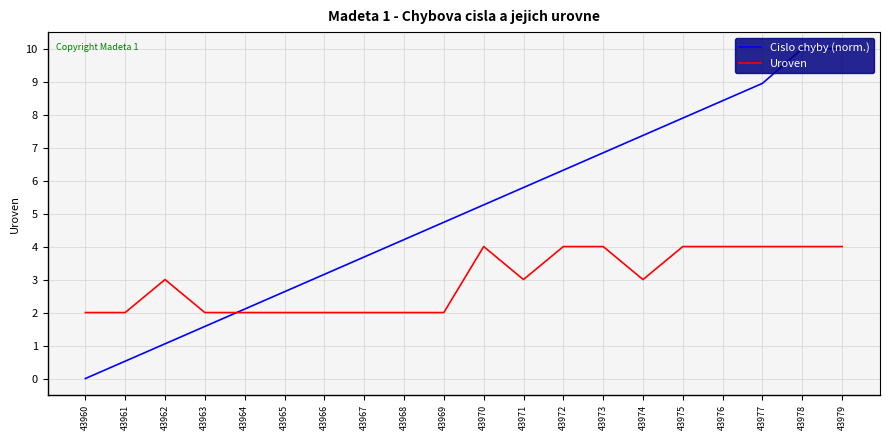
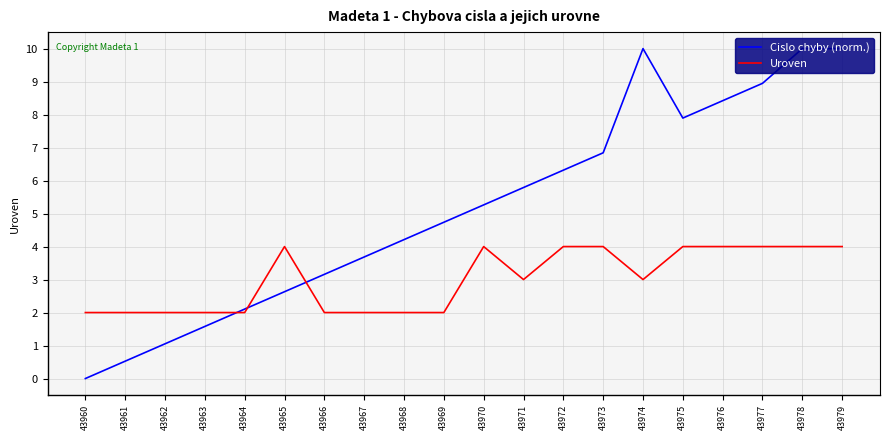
Uroven, 43962: 3 -> 2
Uroven, 43965: 2 -> 4
Cislo chyby (norm.), 43974: 7.4 -> 10.0
